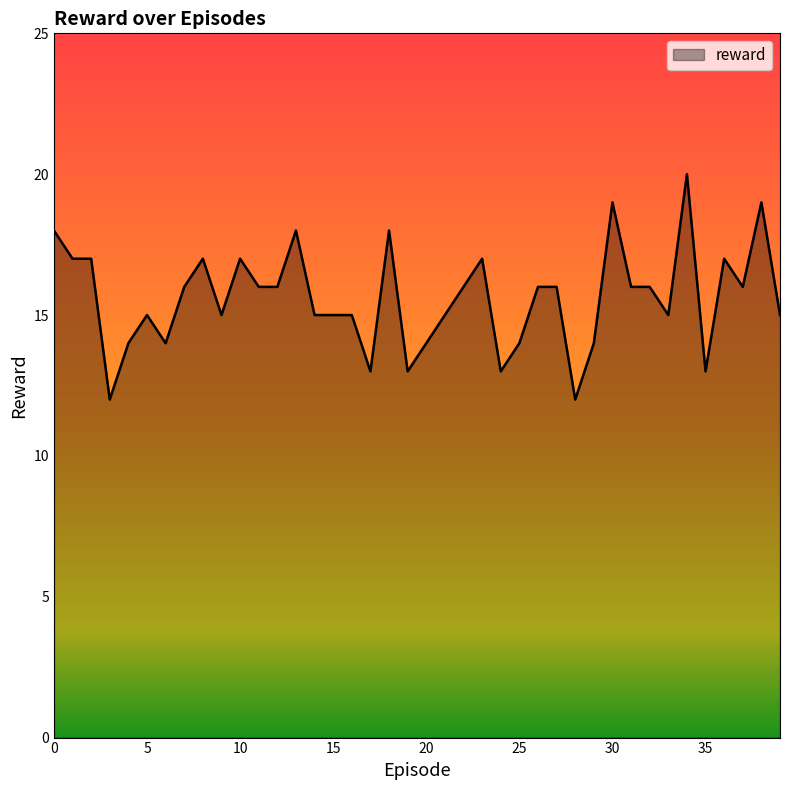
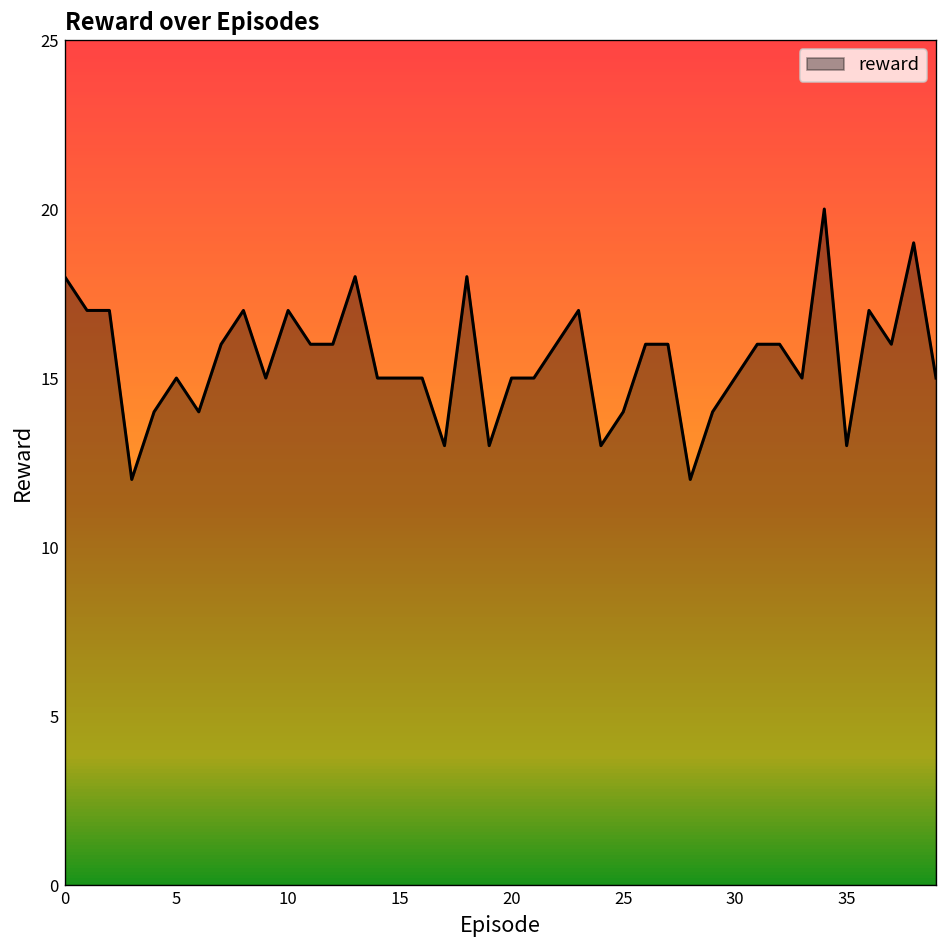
20: 14 -> 15
30: 19 -> 15
